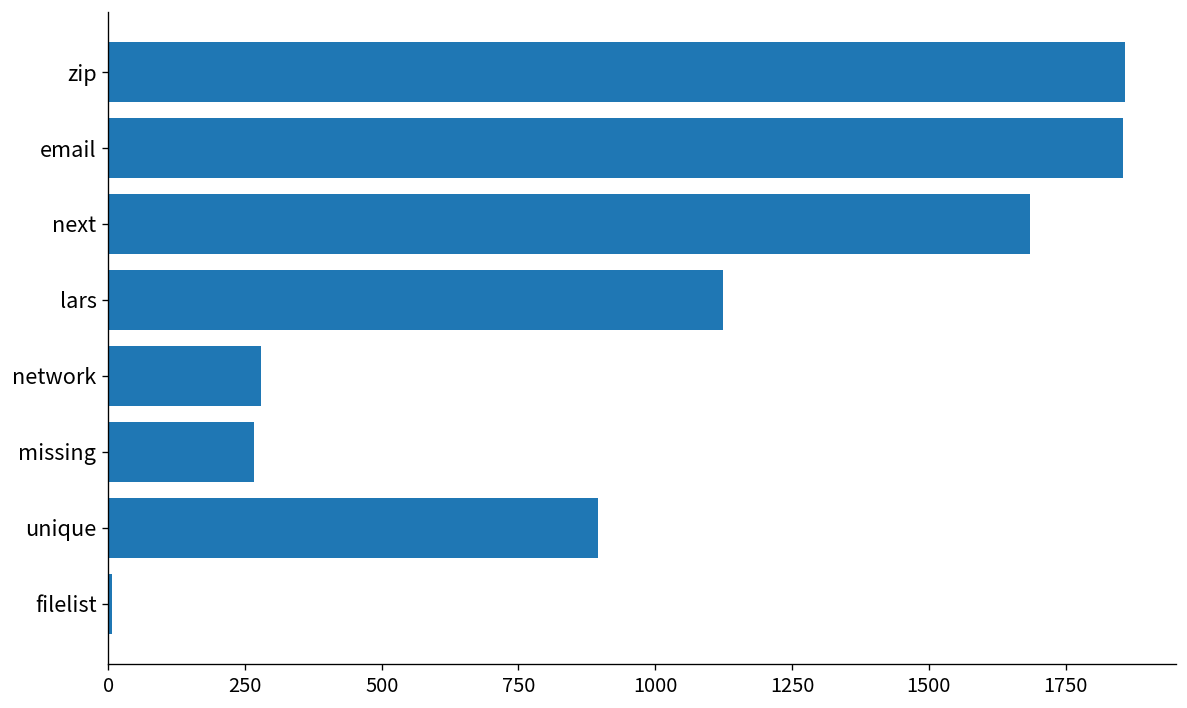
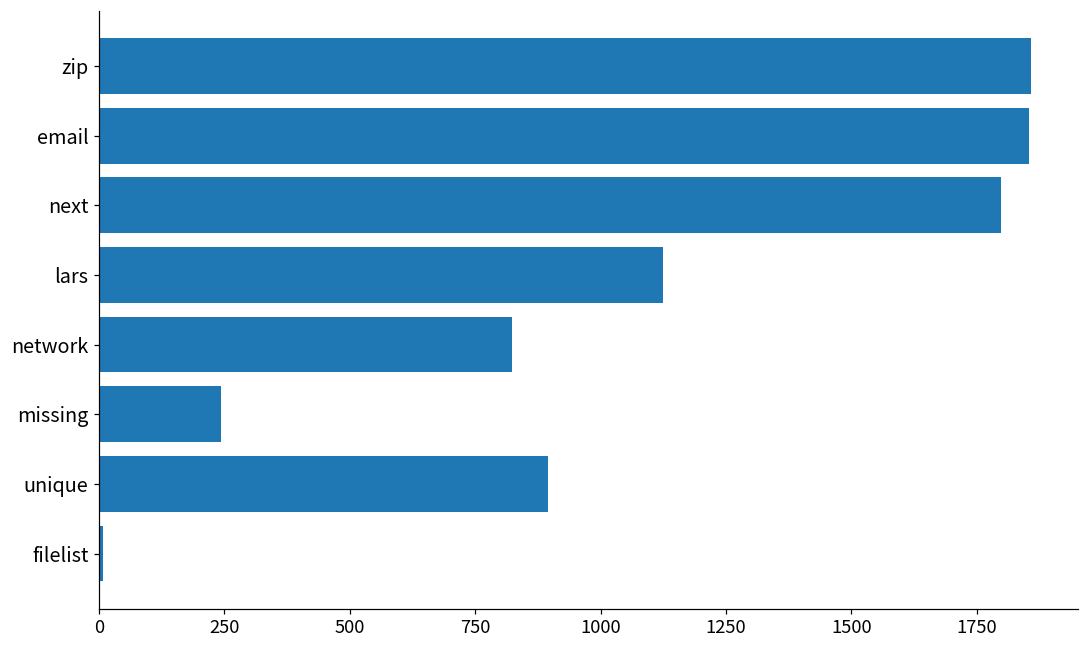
next: 1690 -> 1800
network: 280 -> 820
missing: 270 -> 240
